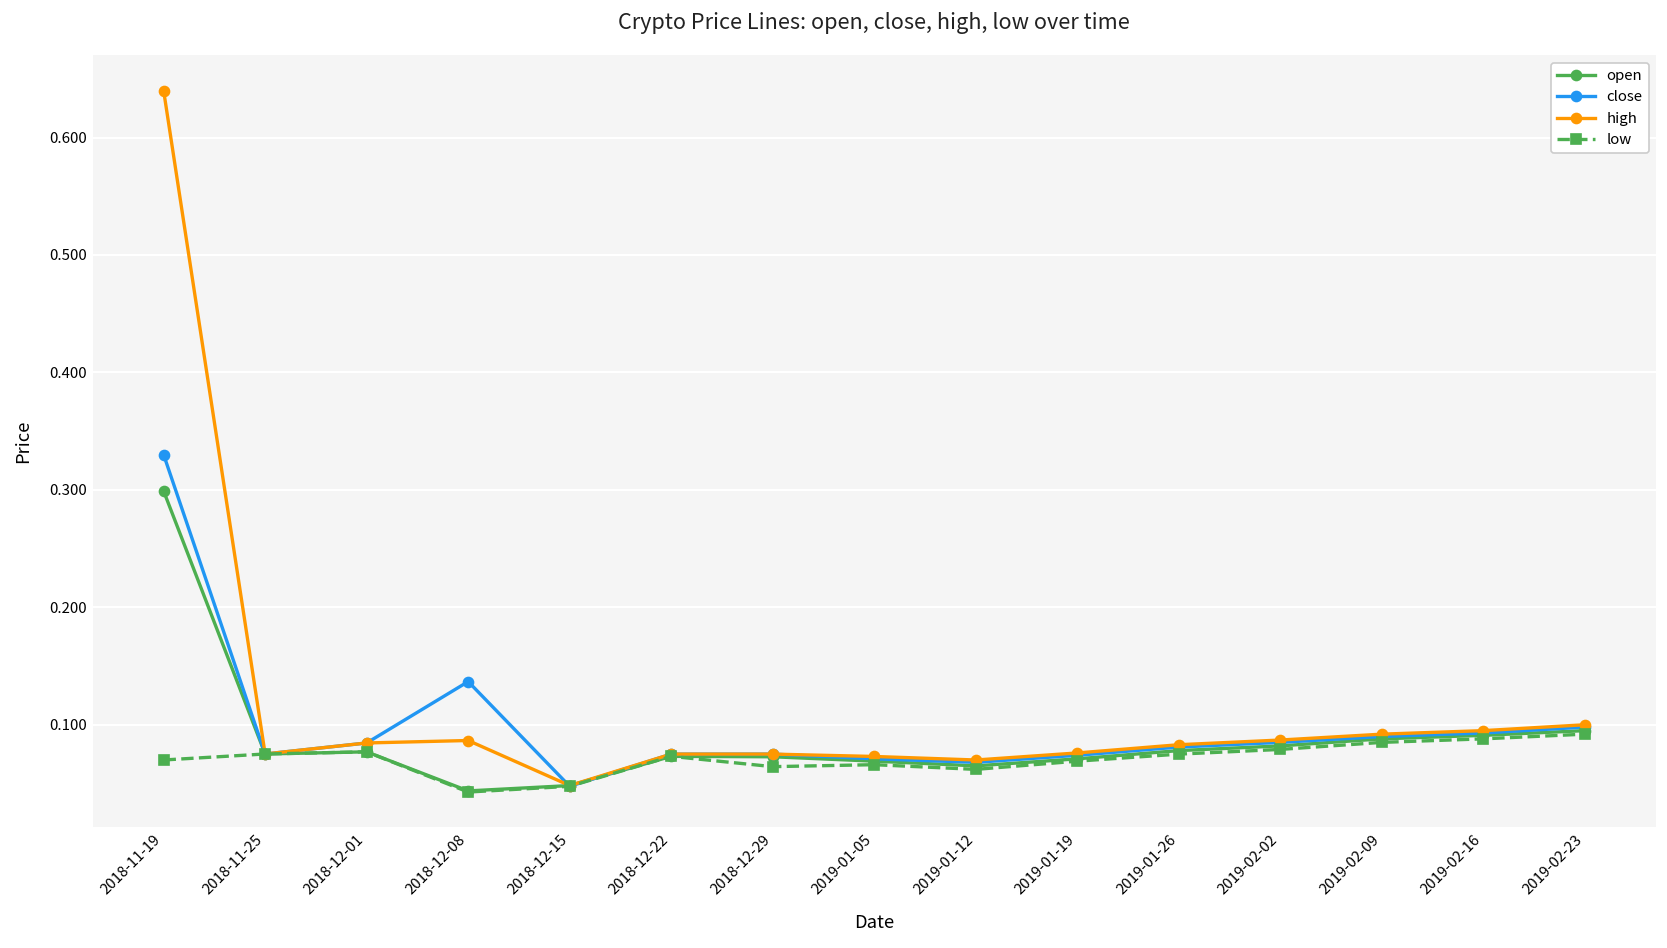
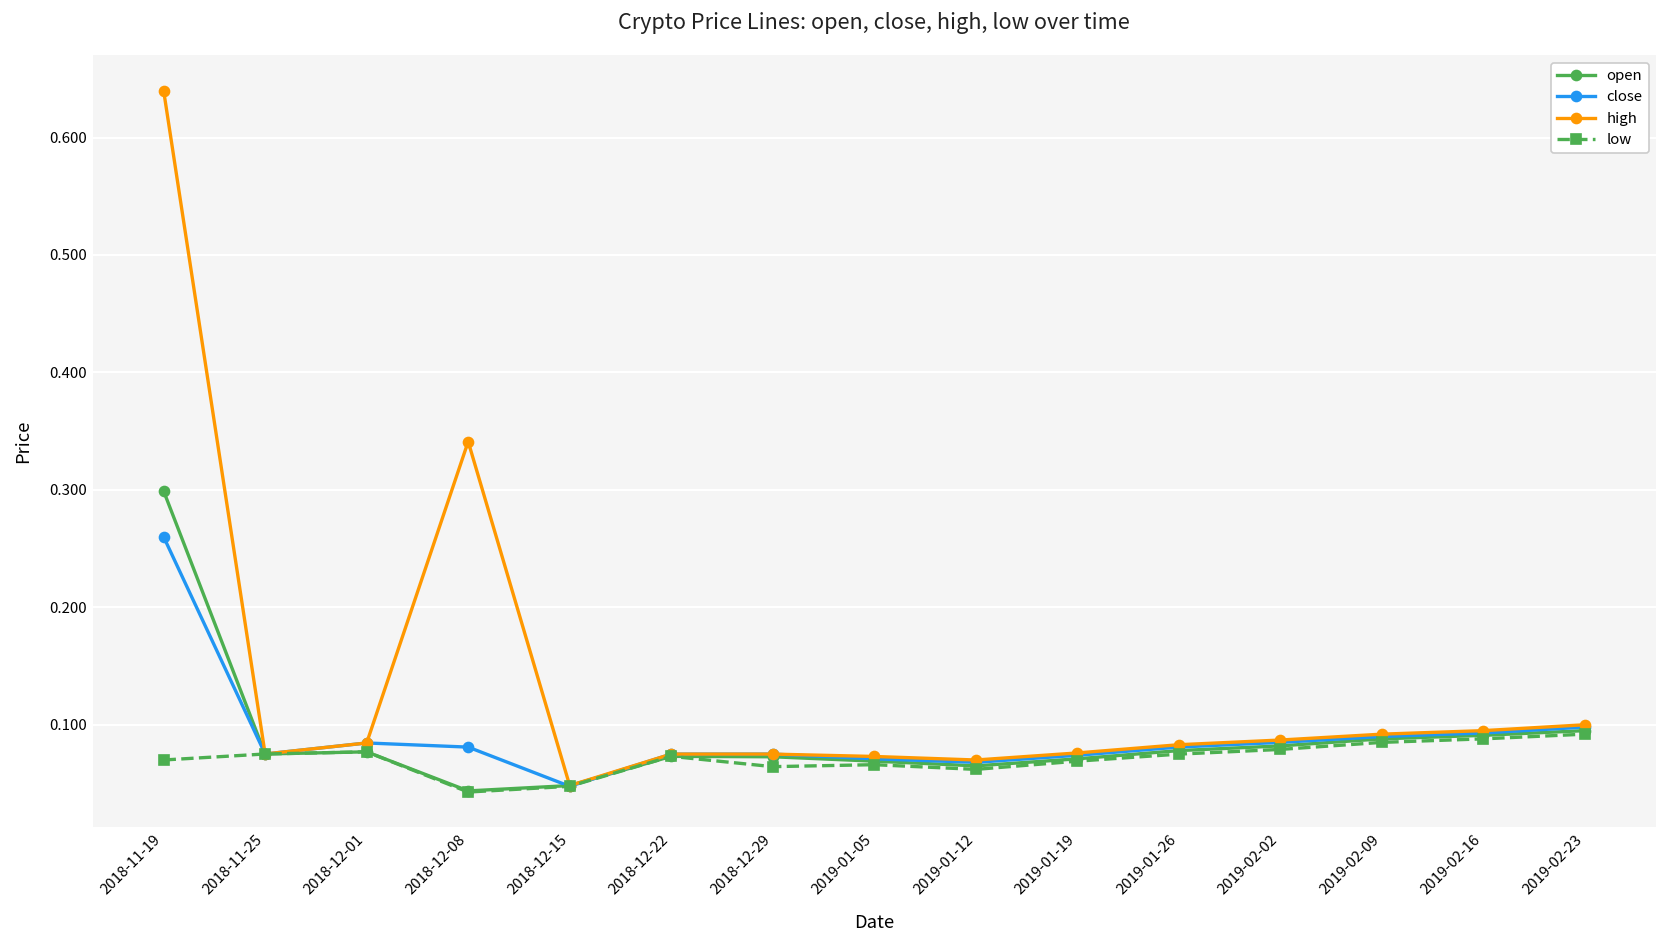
close, 2018-11-19: 0.33 -> 0.26
close, 2018-12-08: 0.14 -> 0.08
high, 2018-12-08: 0.09 -> 0.34
